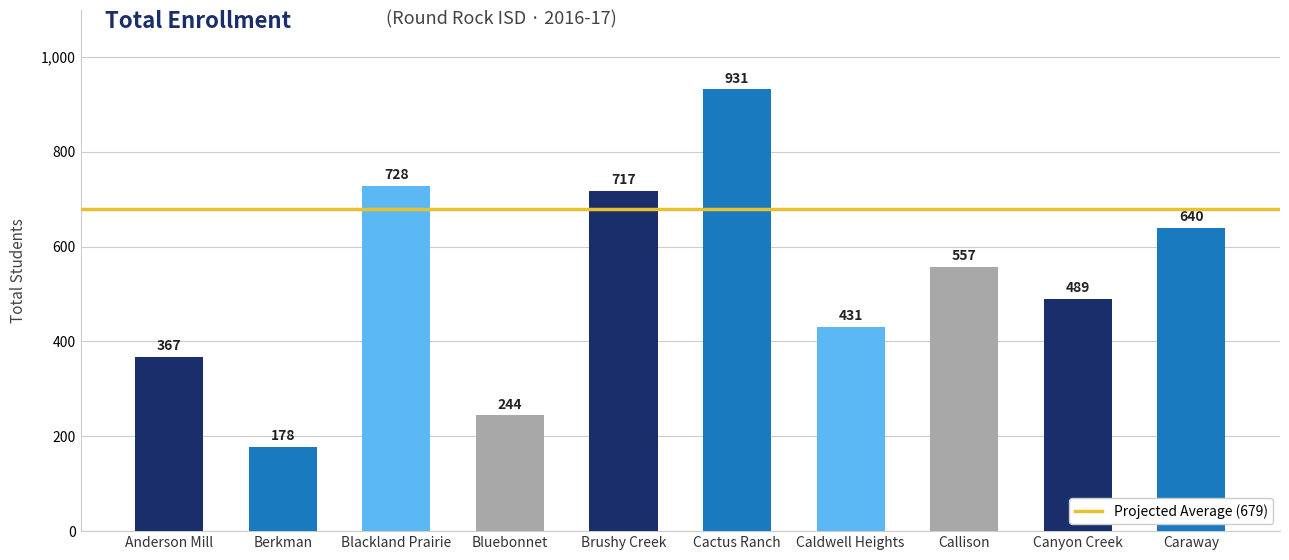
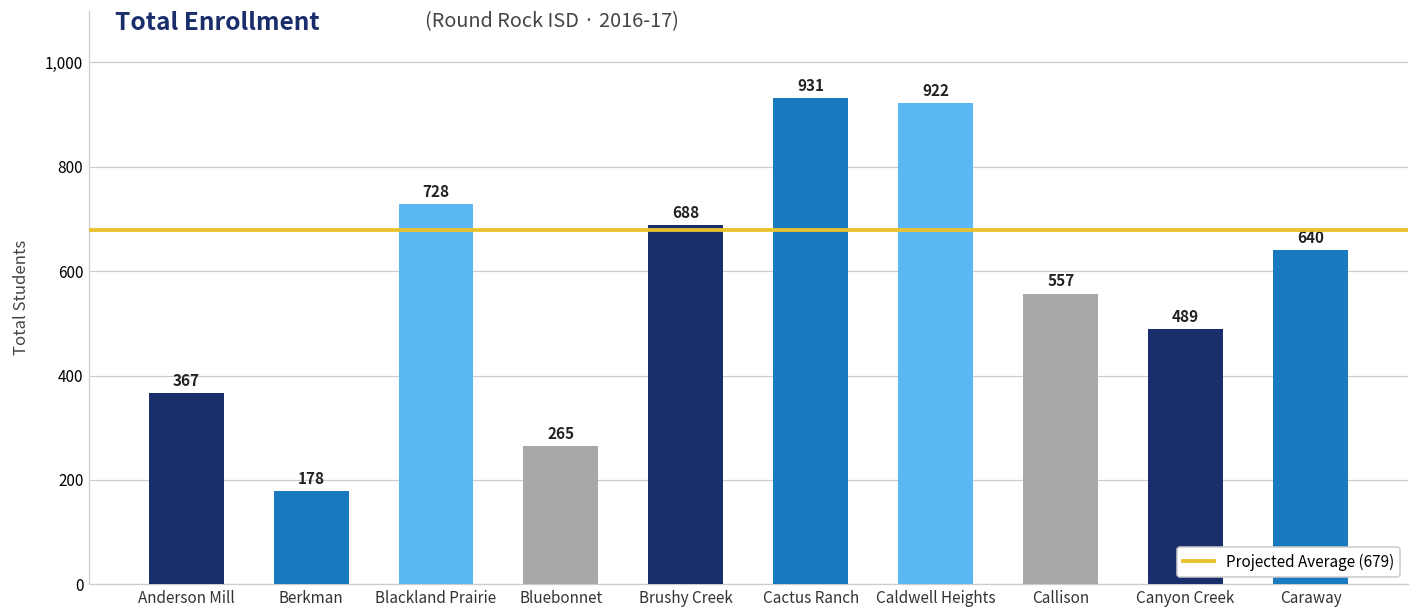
Bluebonnet: 244 -> 265
Brushy Creek: 717 -> 688
Caldwell Heights: 431 -> 922
